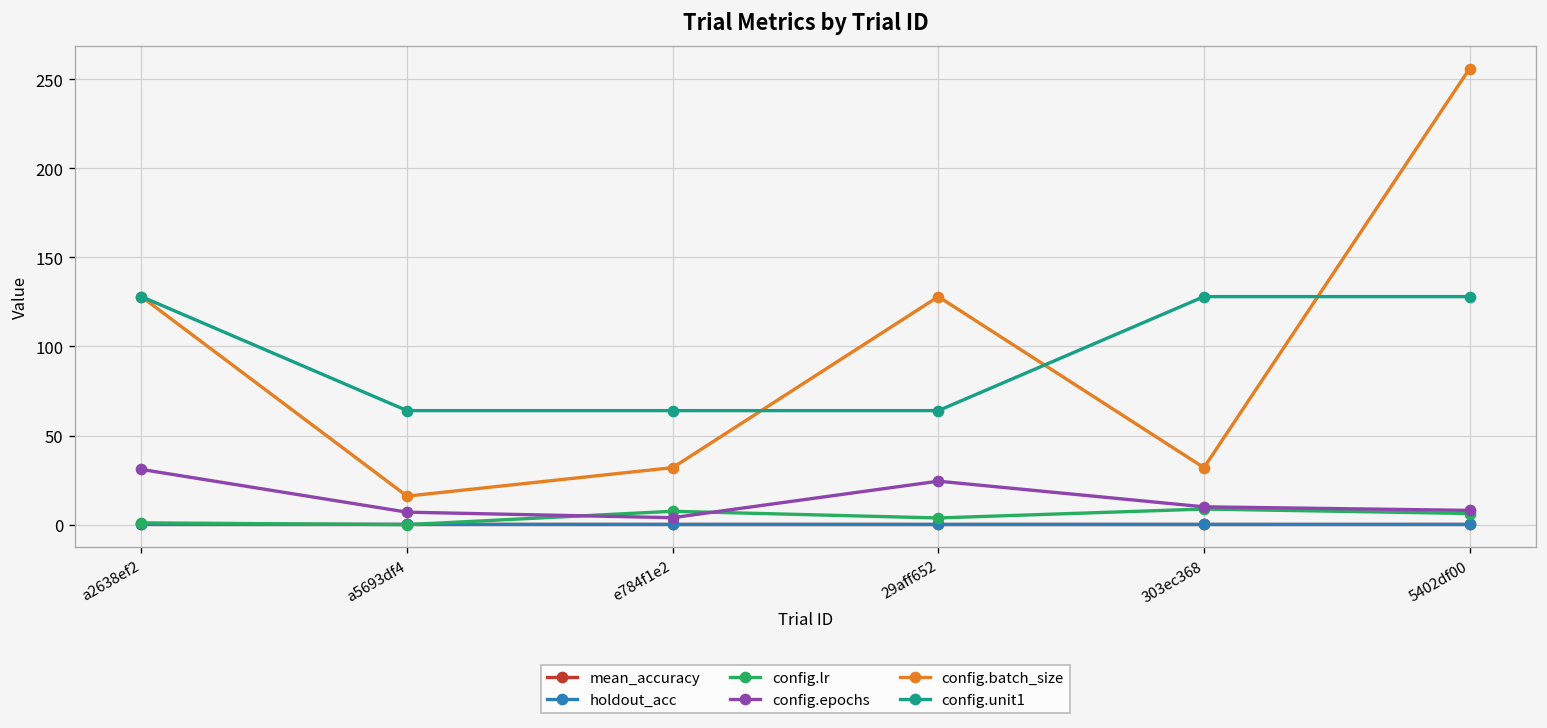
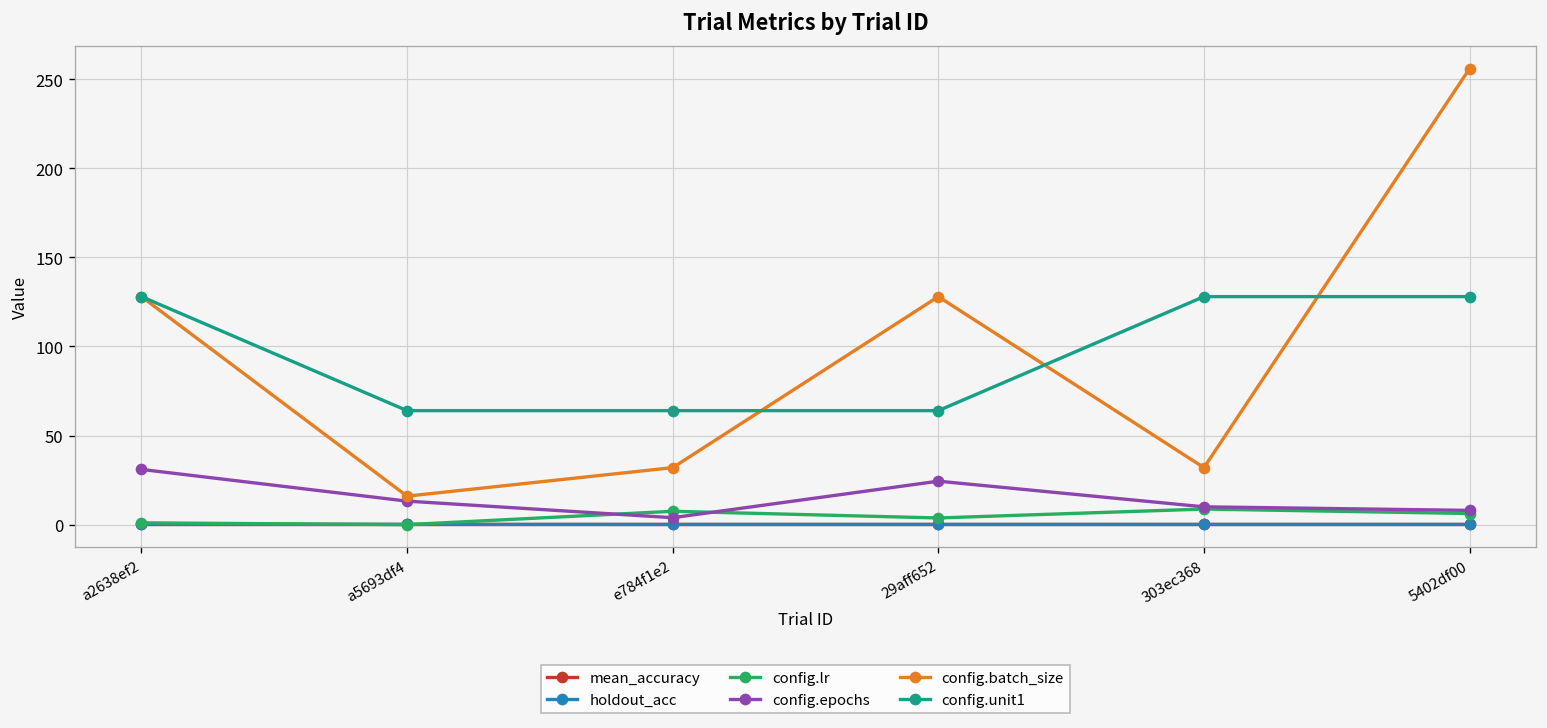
config.epochs, a5693df4: 7 -> 13
